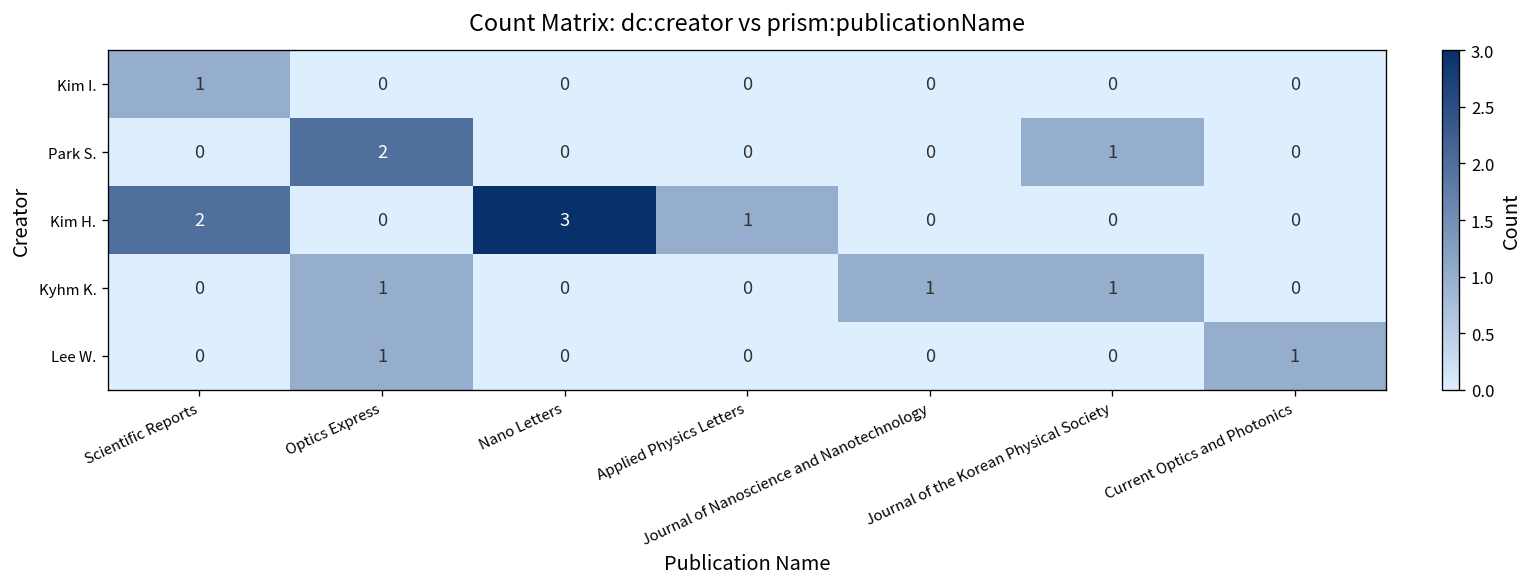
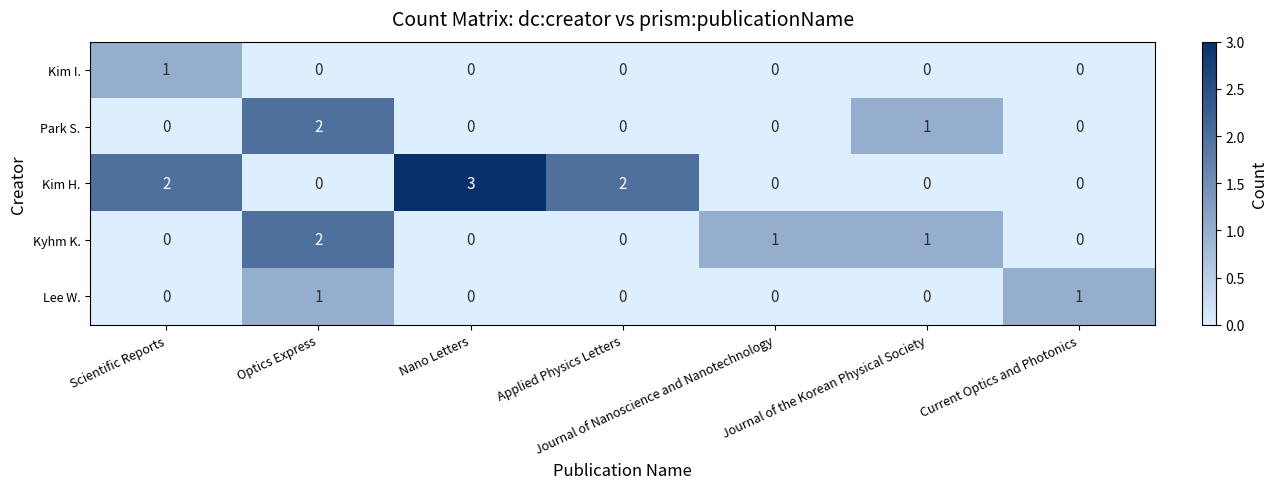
Kim H., Applied Physics Letters: 1 -> 2
Kyhm K., Optics Express: 1 -> 2
